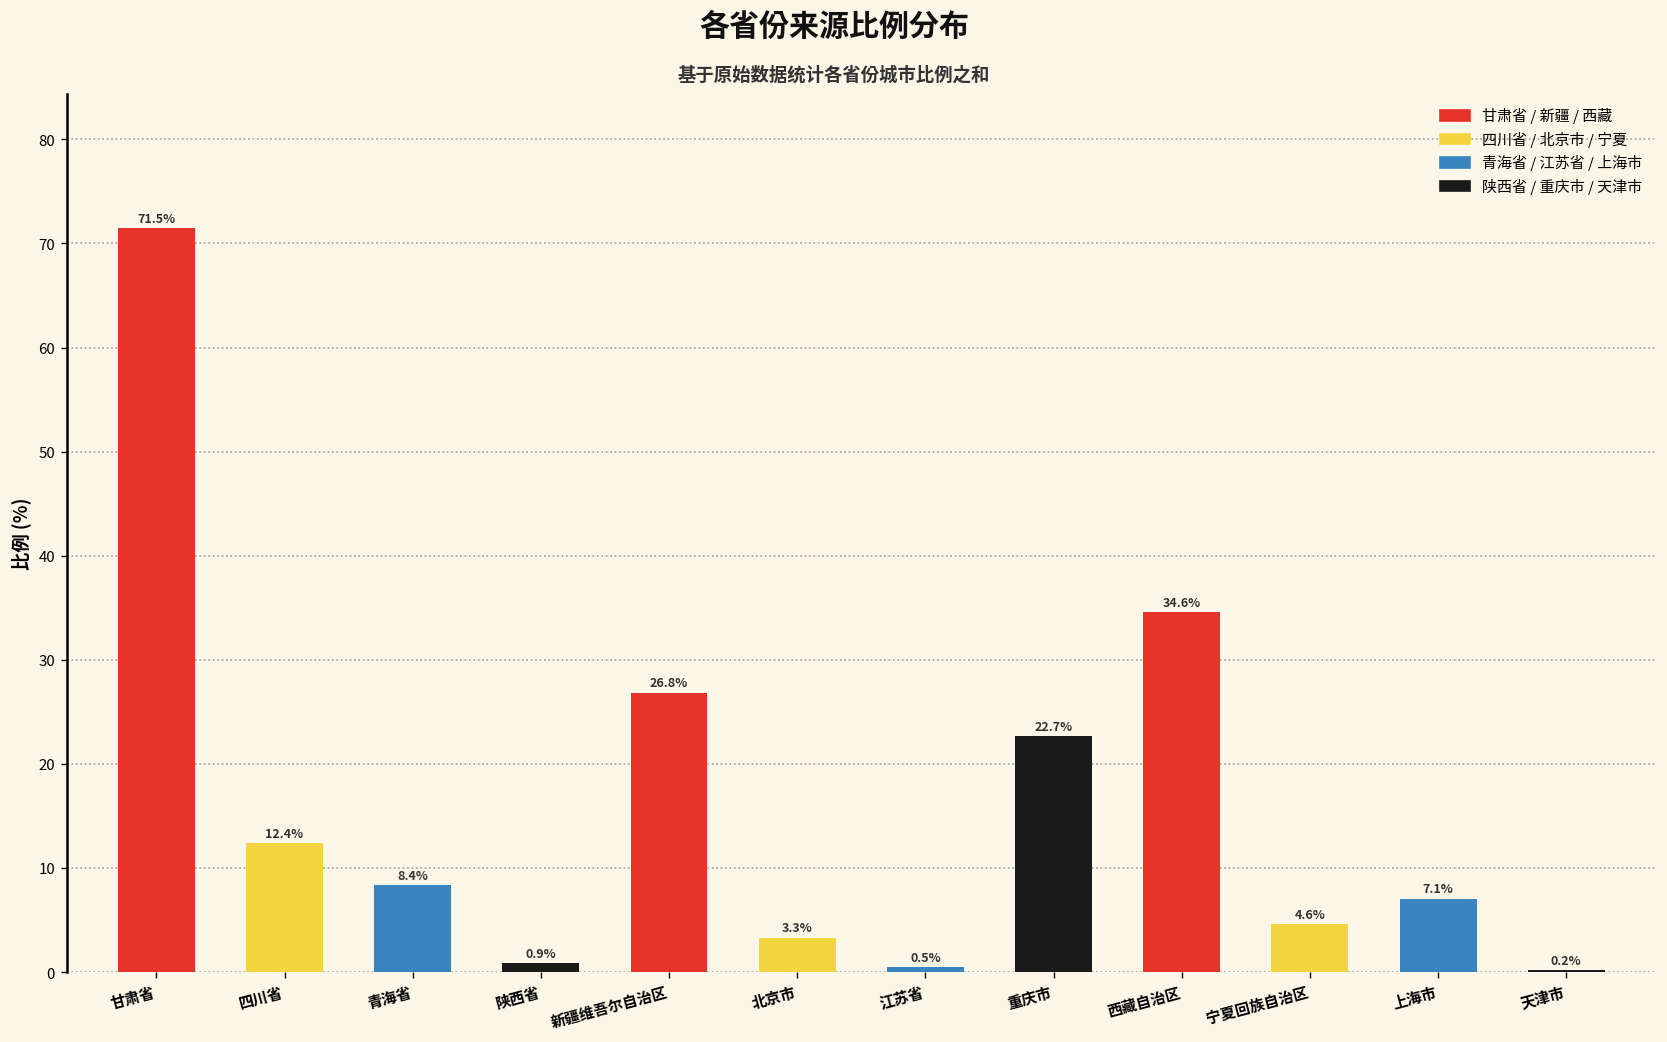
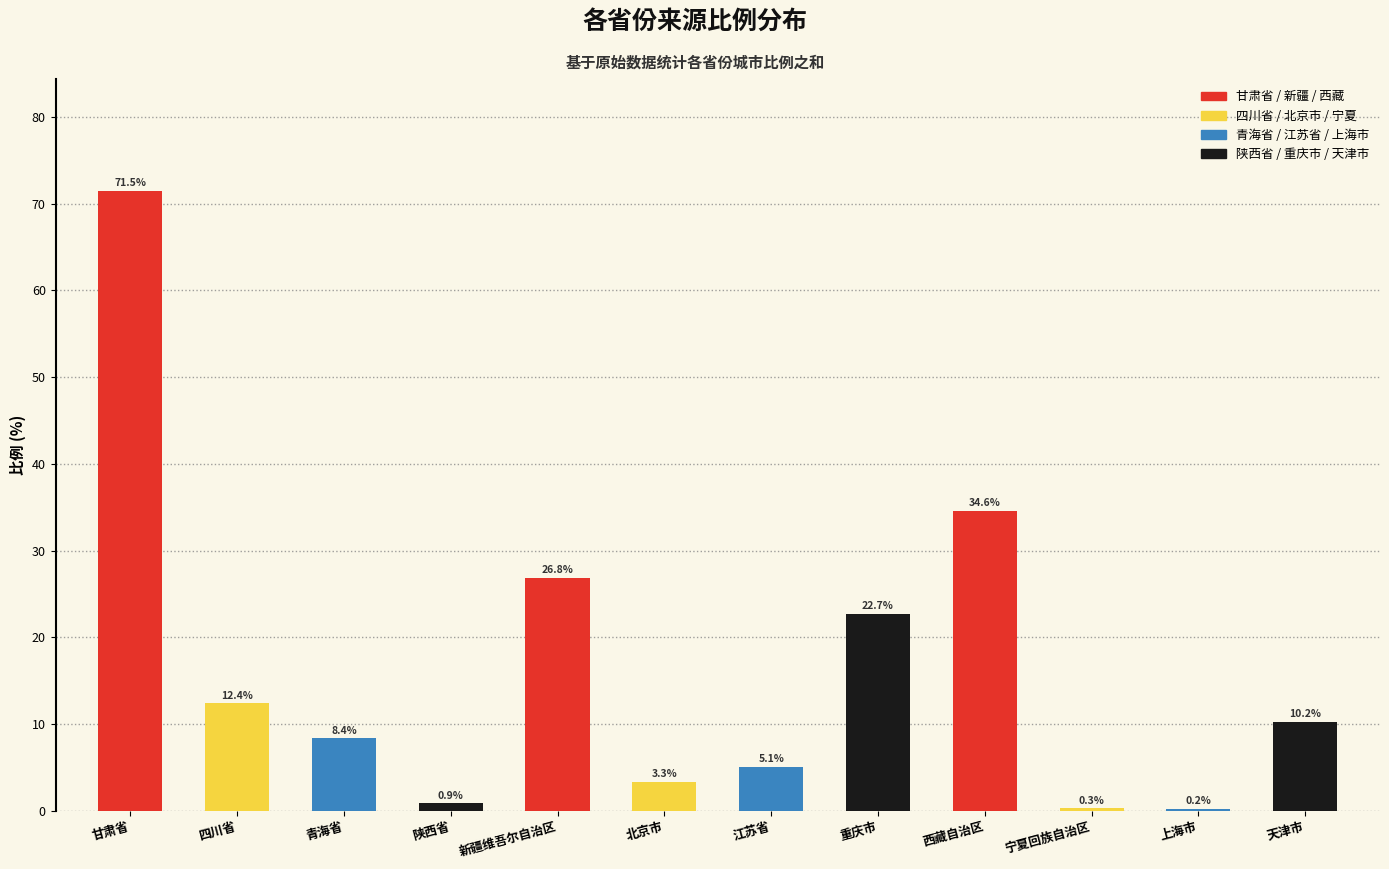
江苏省: 0.5% -> 5.1%
宁夏回族自治区: 4.6% -> 0.3%
上海市: 7.1% -> 0.2%
天津市: 0.2% -> 10.2%
